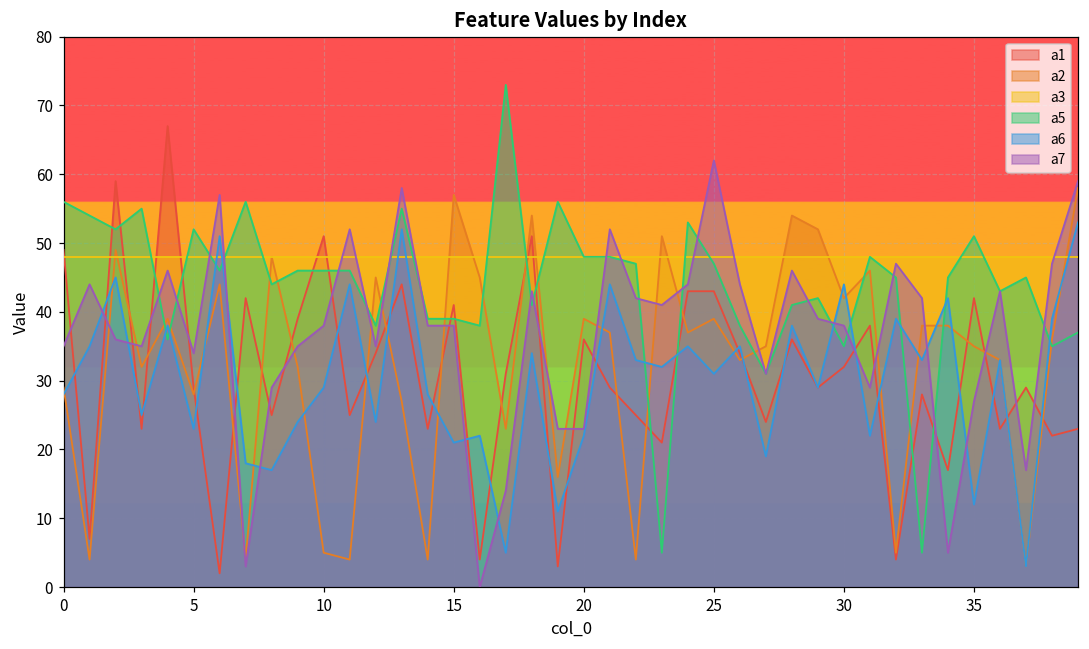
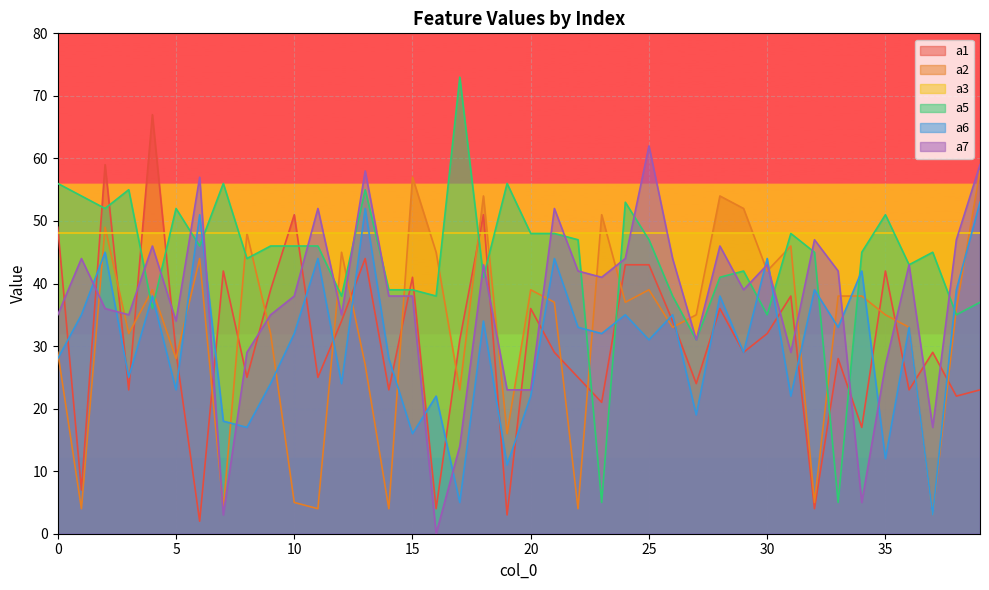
a6, 10: 29 -> 32
a6, 15: 21 -> 16
a7, 30: 38 -> 43
